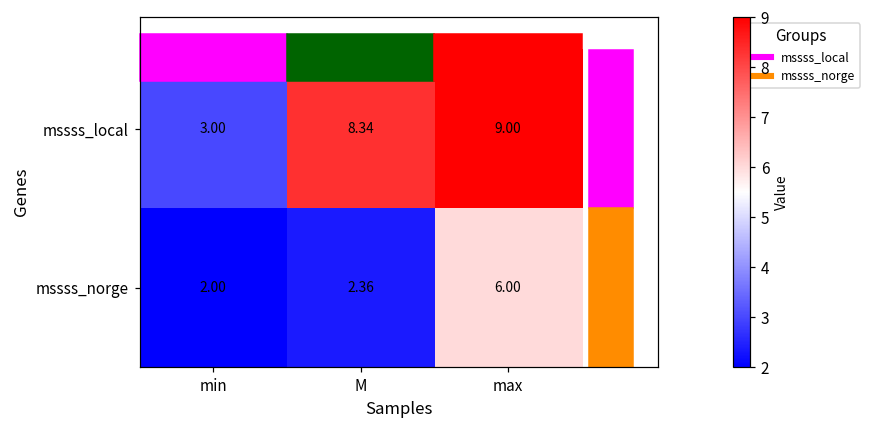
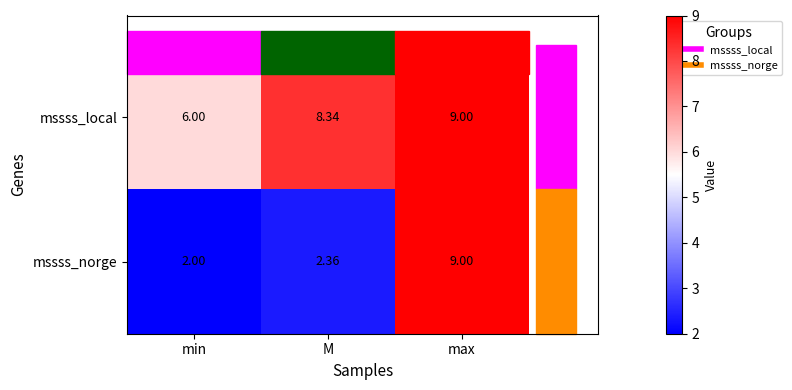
mssss_local, min: 3.00 -> 6.00
mssss_norge, max: 6.00 -> 9.00
